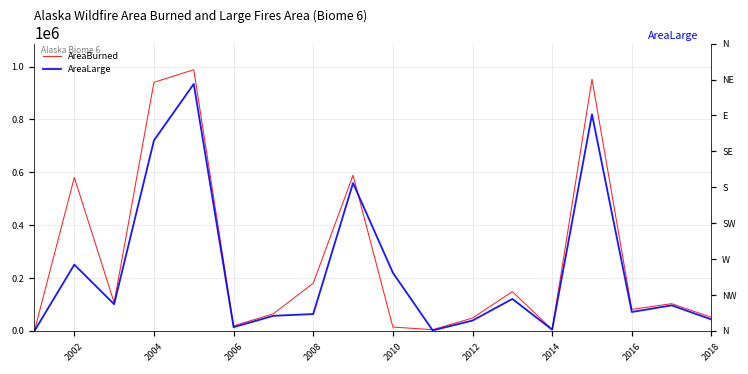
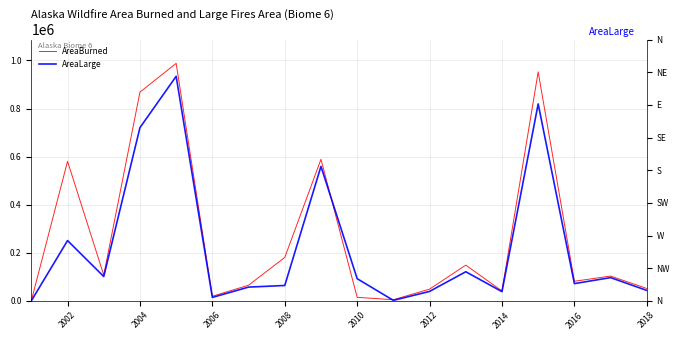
AreaBurned, 2004: 940000 -> 870000
AreaLarge, 2010: 220000 -> 90000
AreaBurned, 2014: 0 -> 40000
AreaLarge, 2014: 0 -> 40000
